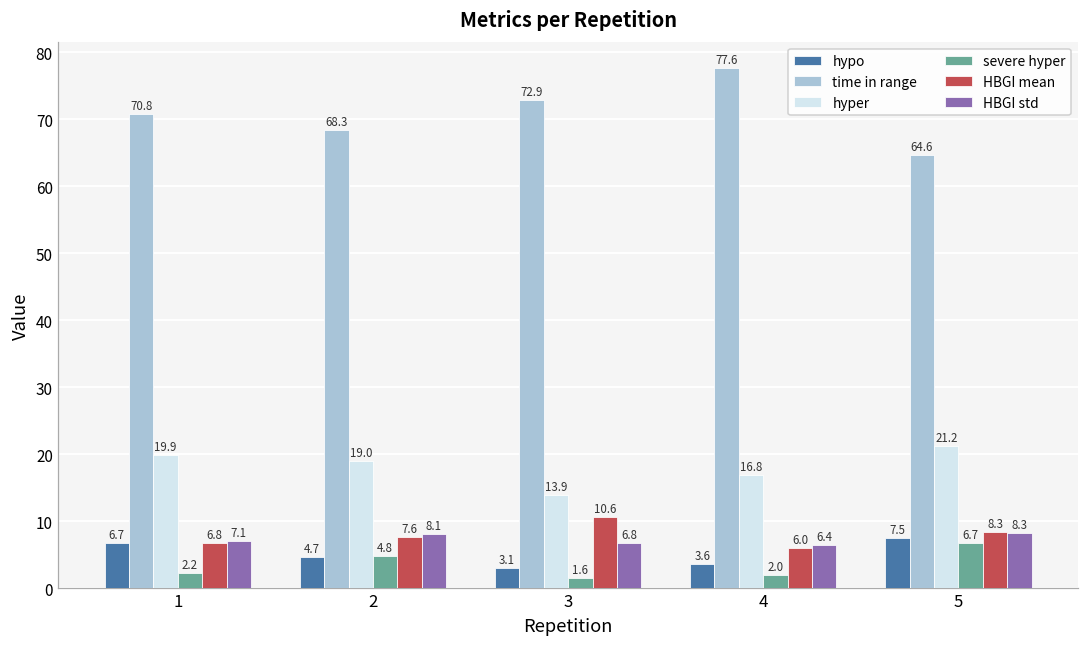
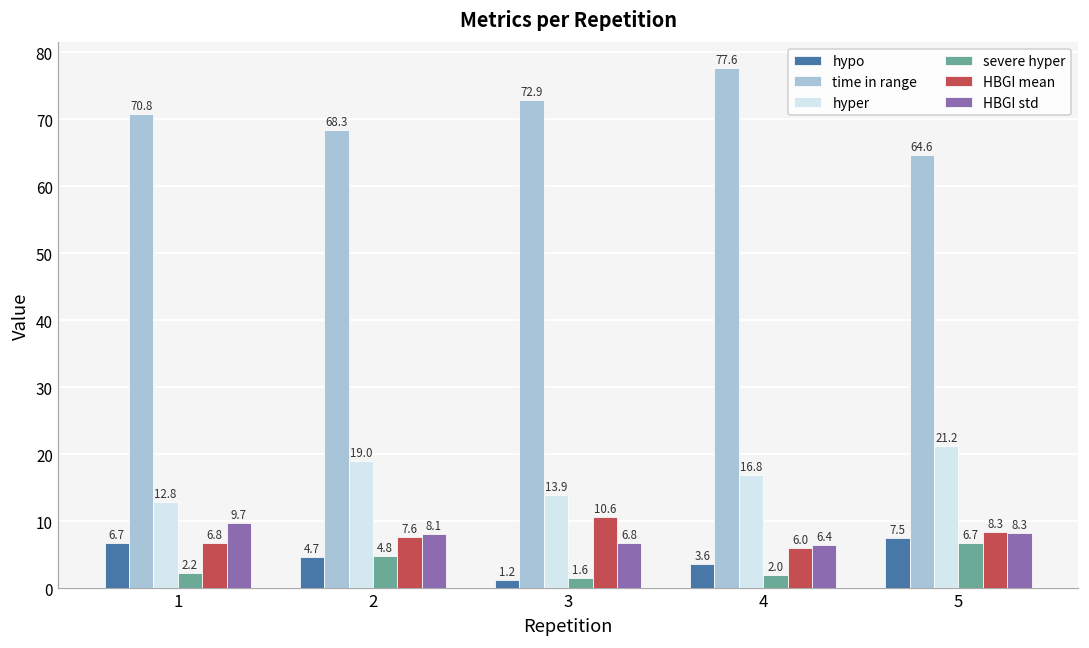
hyper, 1: 19.9 -> 12.8
HBGI std, 1: 7.1 -> 9.7
hypo, 3: 3.1 -> 1.2
